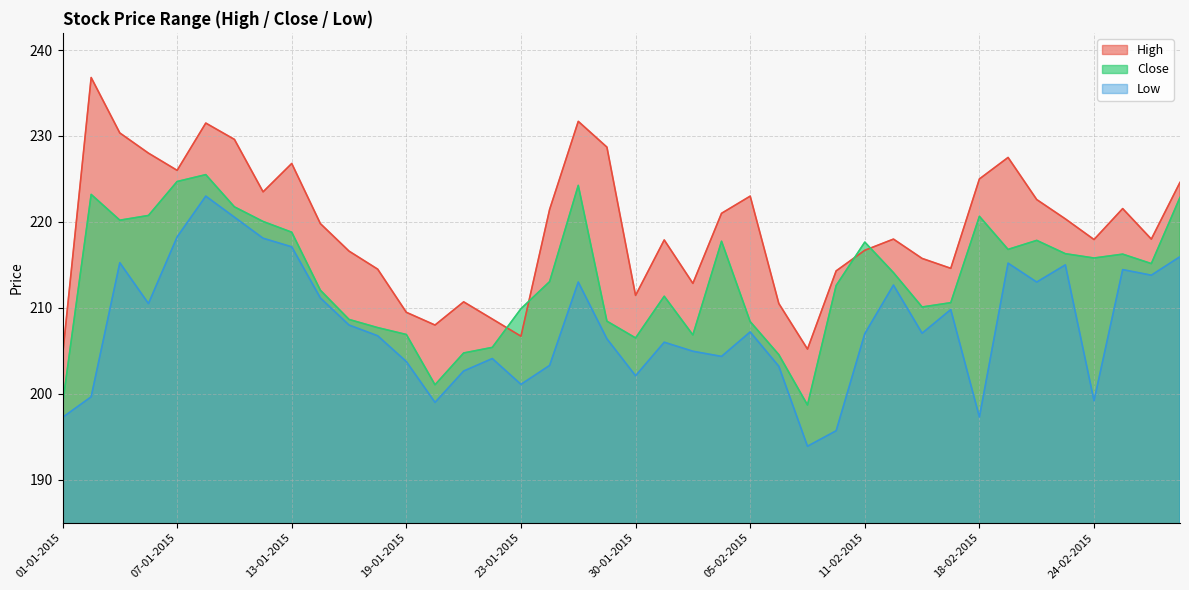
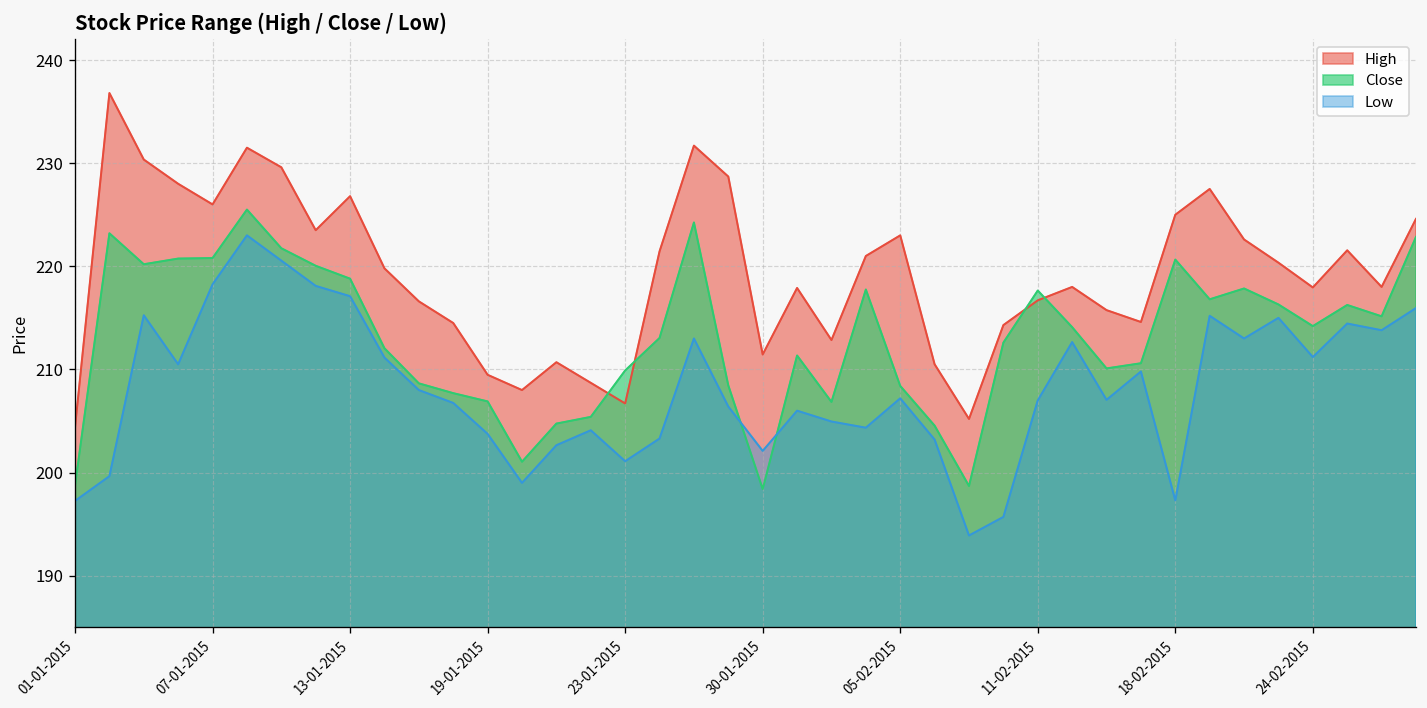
Close, 07-01-2015: 225 -> 221
Close, 30-01-2015: 207 -> 198
Close, 24-02-2015: 216 -> 214
Low, 24-02-2015: 199 -> 211
